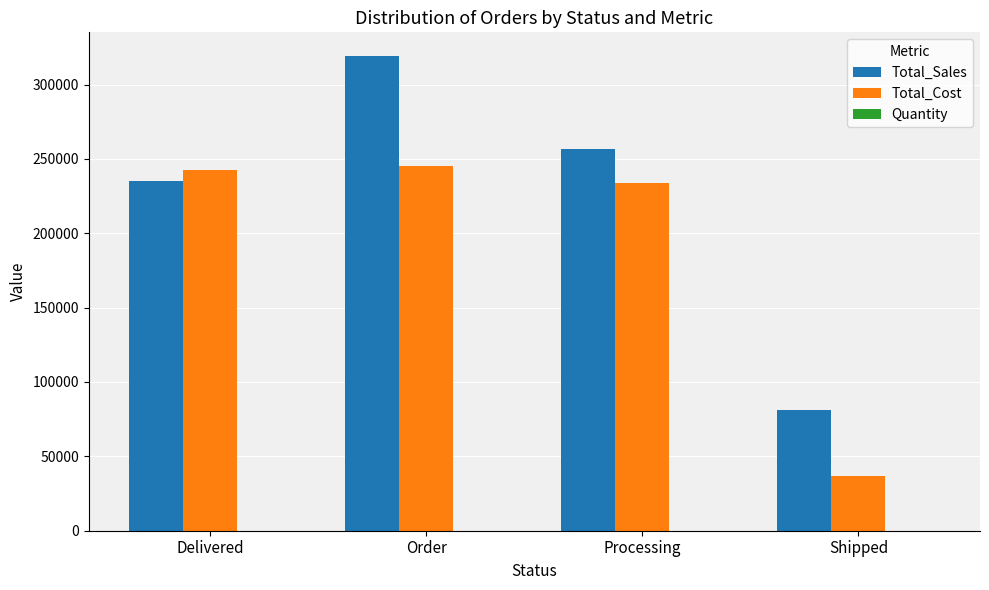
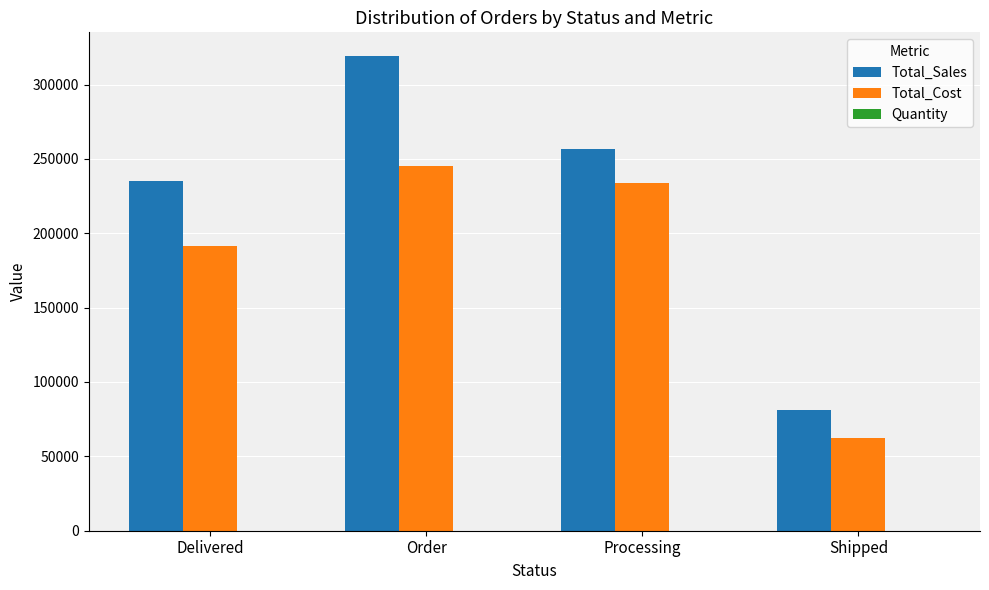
Total_Cost, Delivered: 243000 -> 191000
Total_Cost, Shipped: 37000 -> 63000
